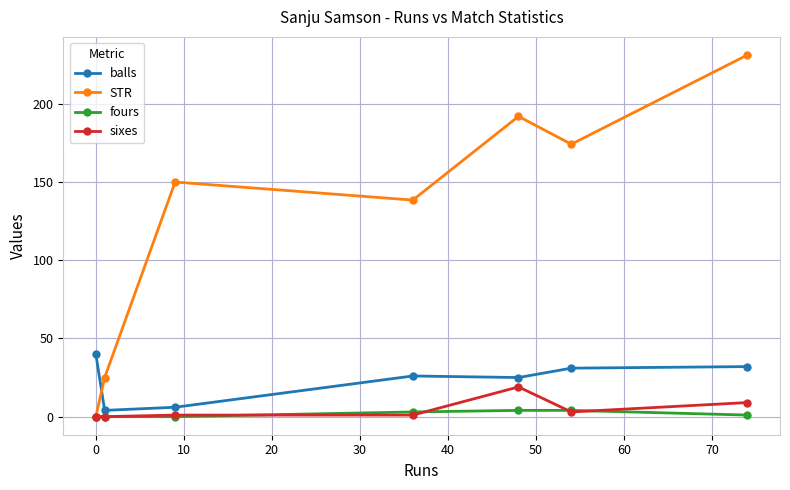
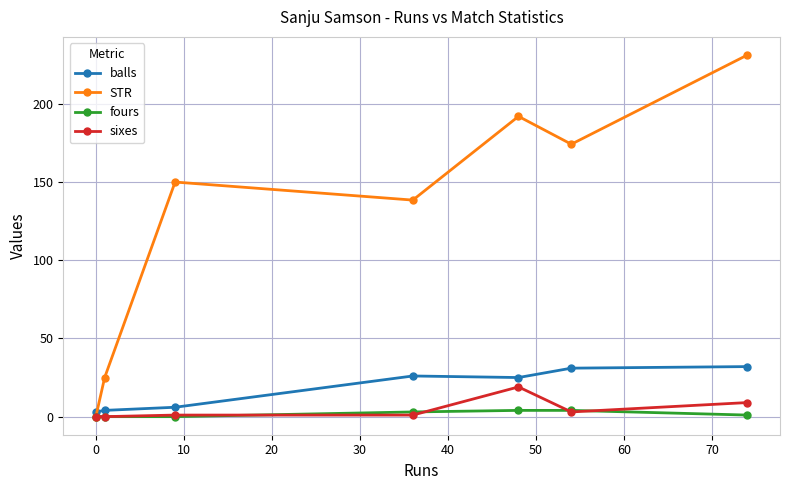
balls, 0: 40 -> 3
